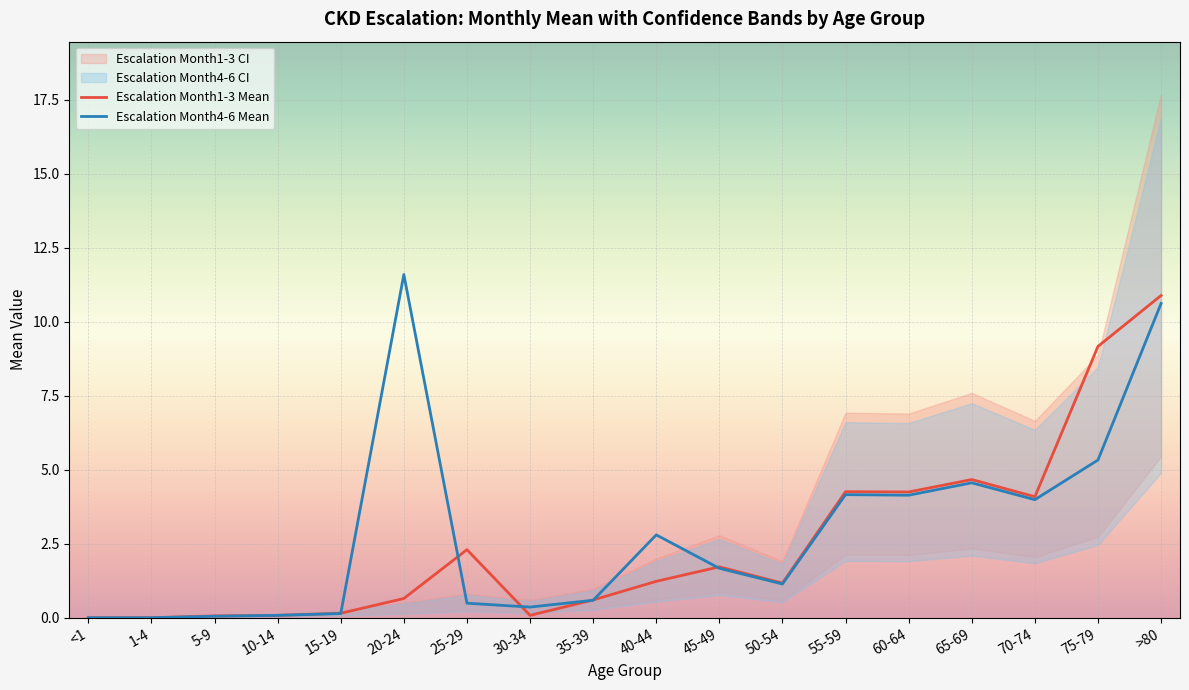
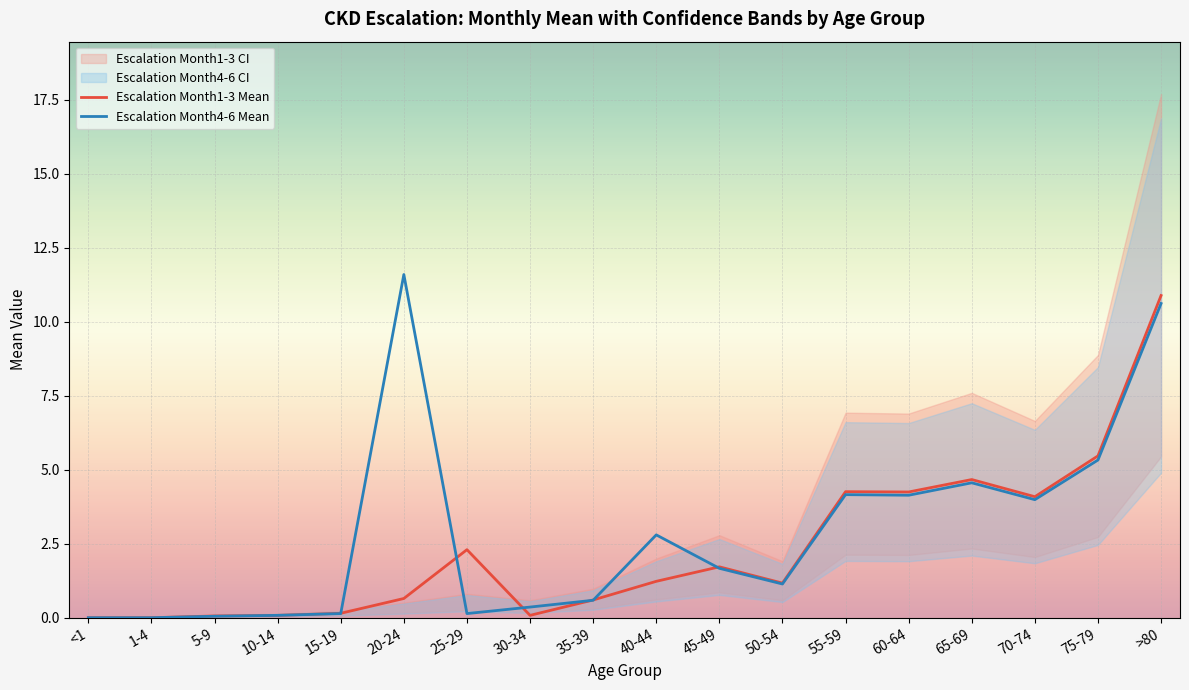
Escalation Month4-6 Mean, 25-29: 0.5 -> 0.1
Escalation Month1-3 Mean, 75-79: 9.2 -> 5.5
